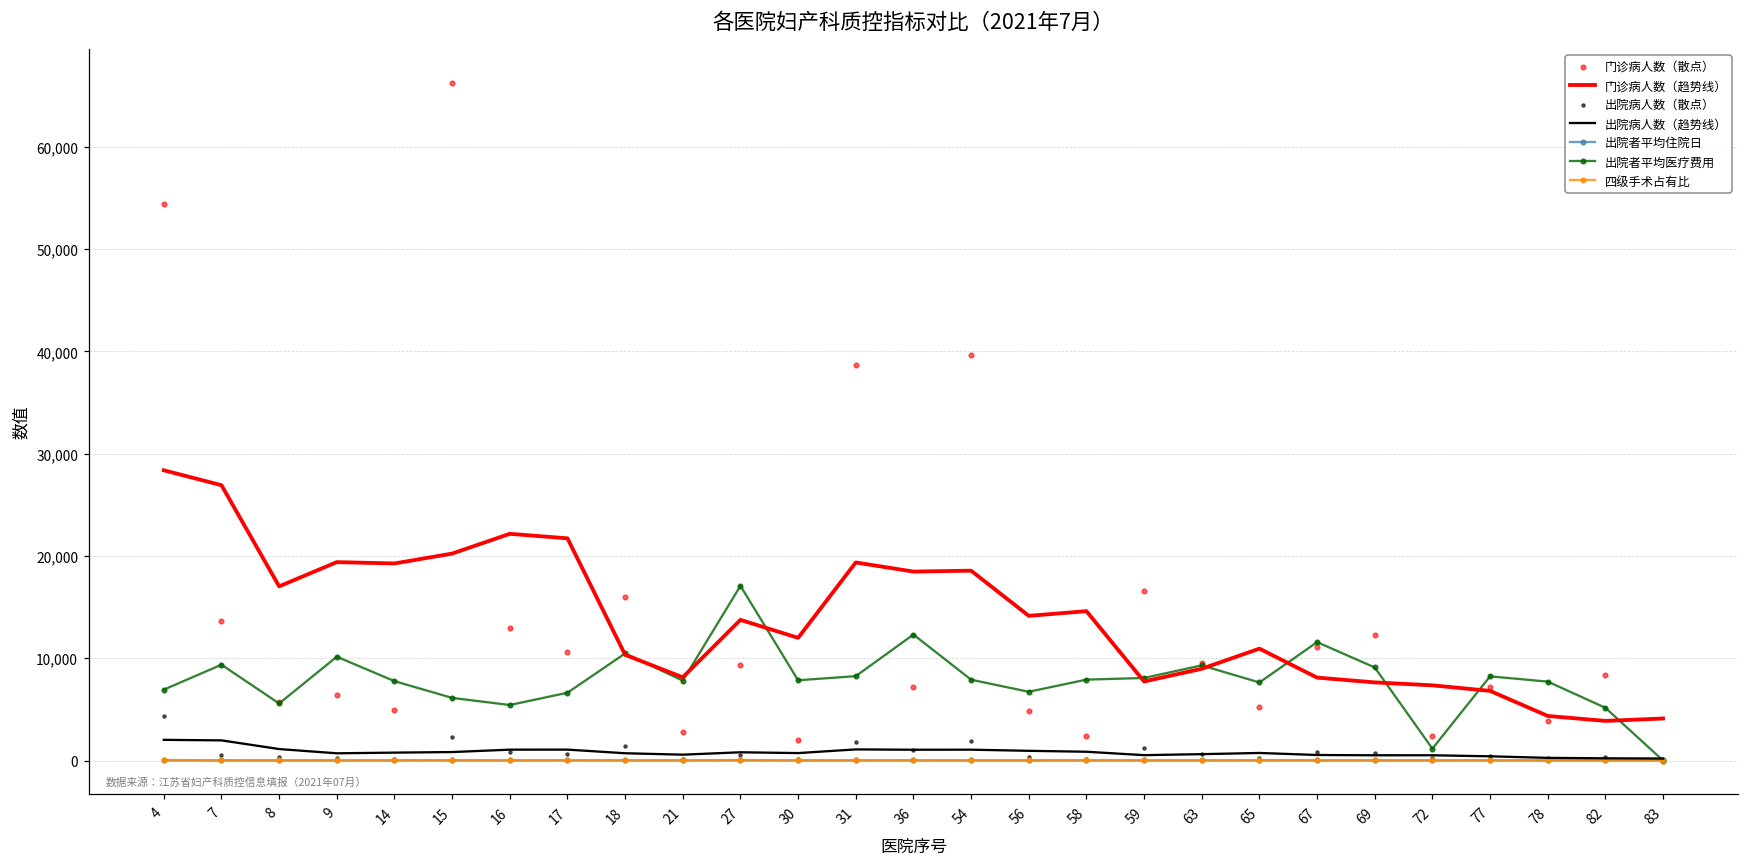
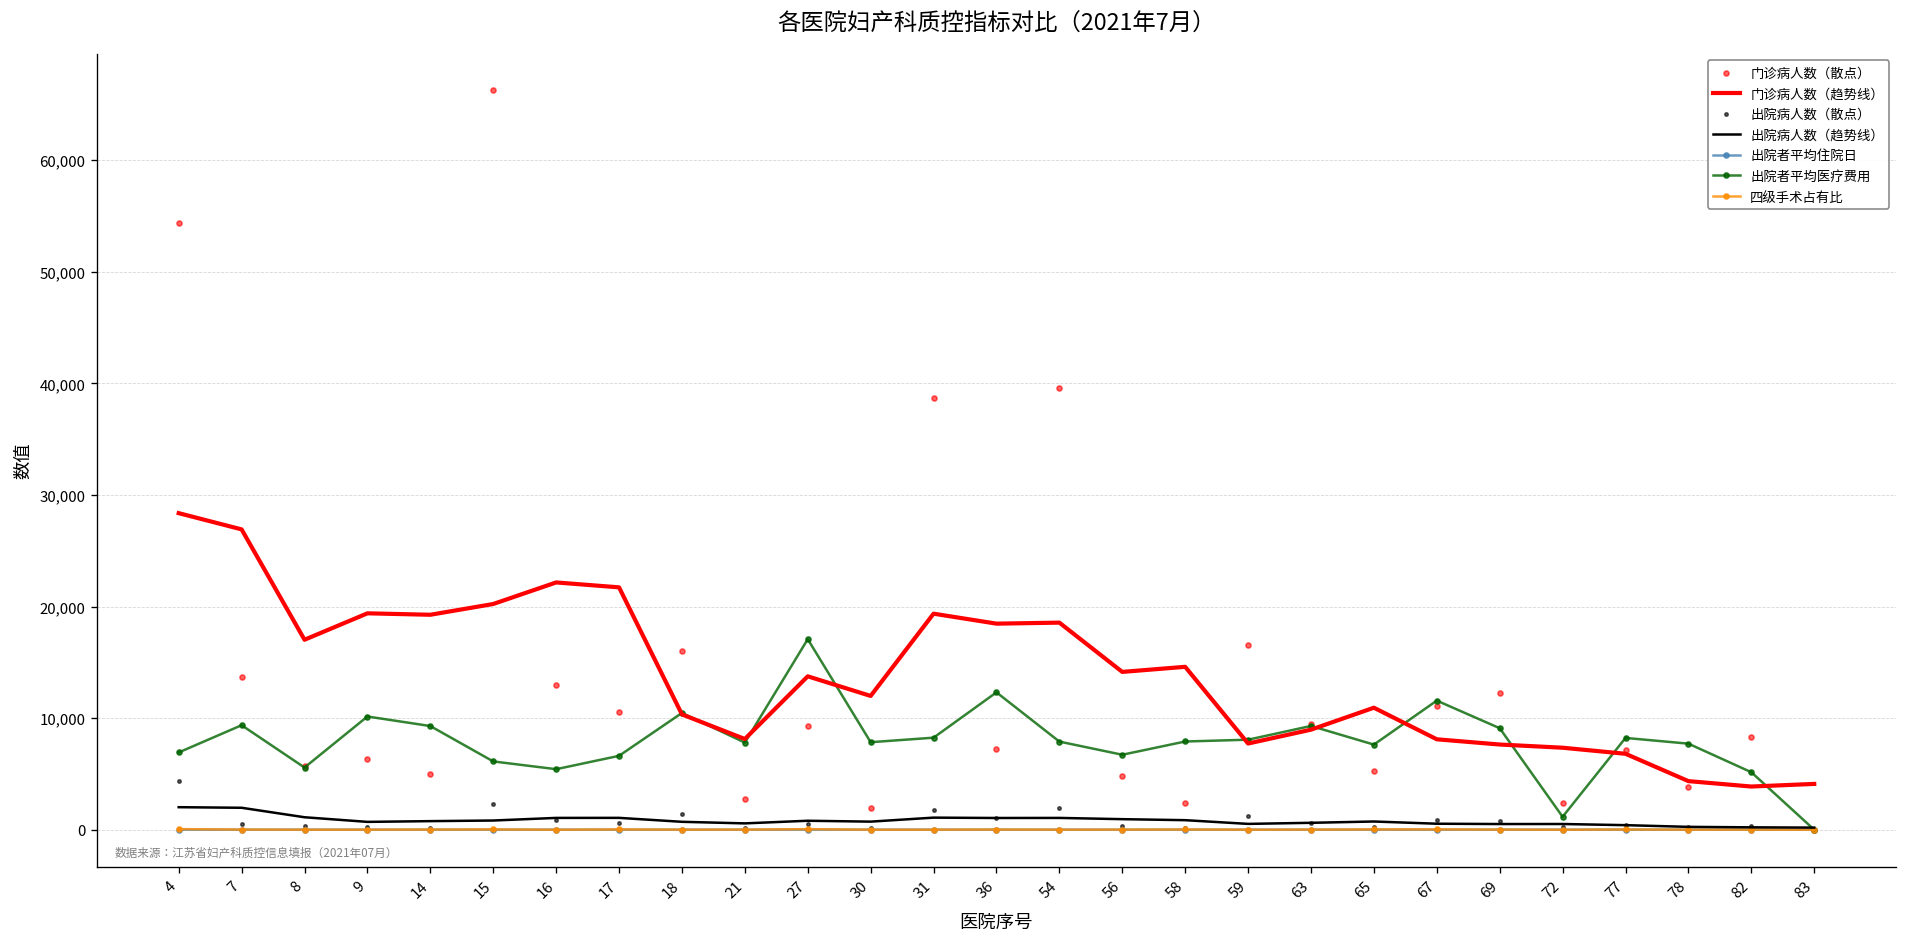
出院者平均医疗费用, 14: 8,000 -> 9,000
